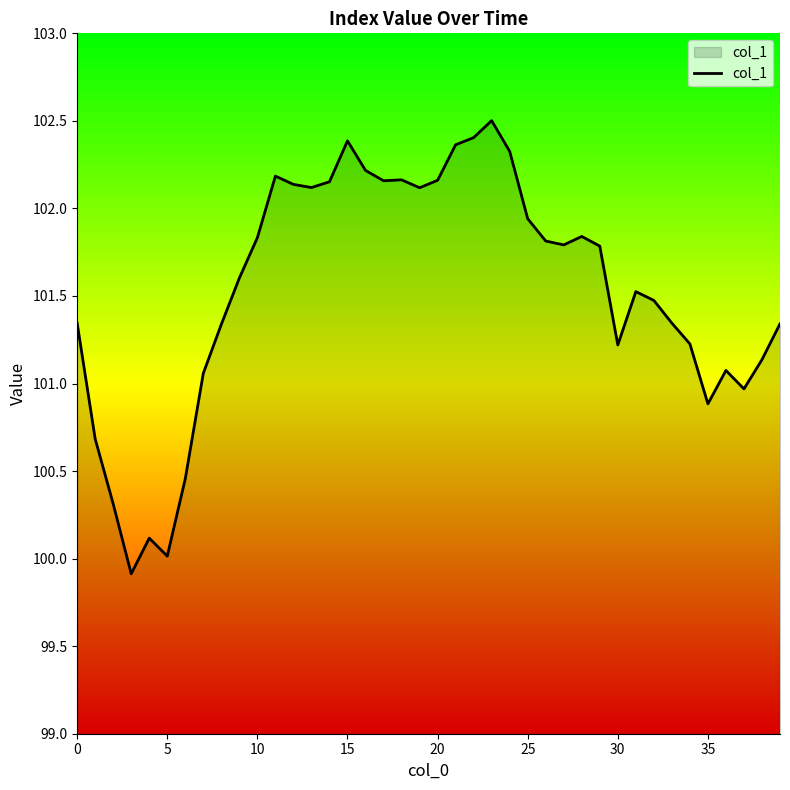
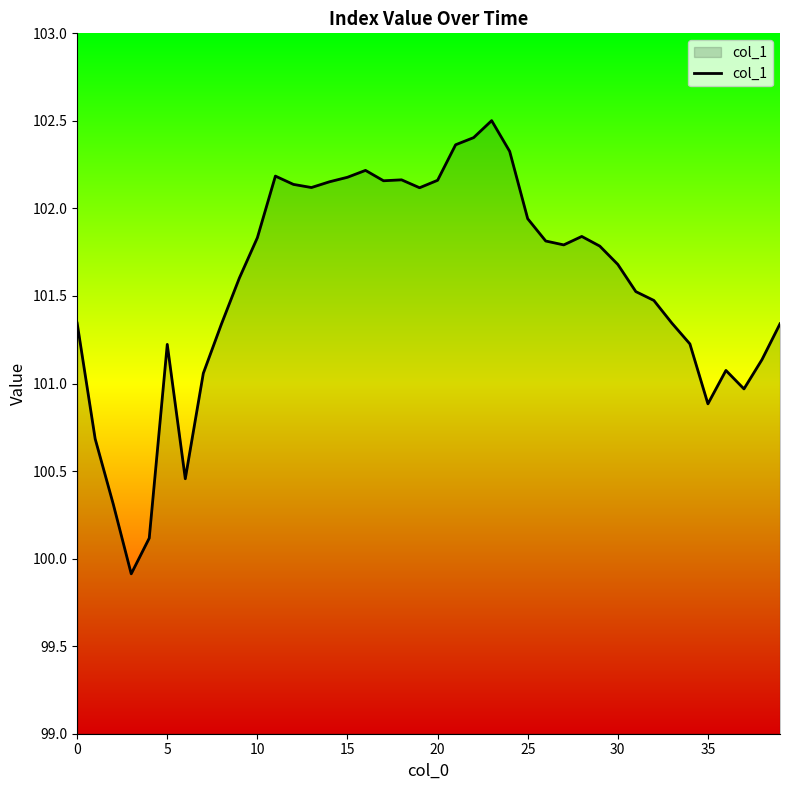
5: 100.01 -> 101.22
15: 102.39 -> 102.18
30: 101.22 -> 101.68
